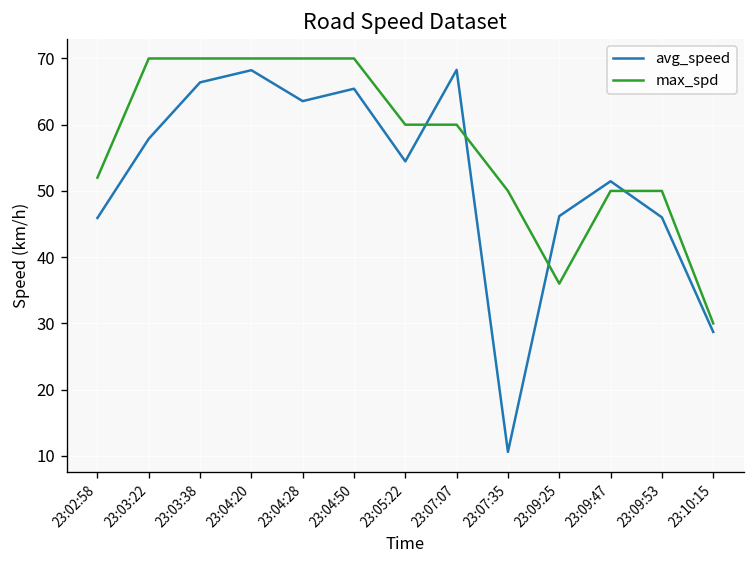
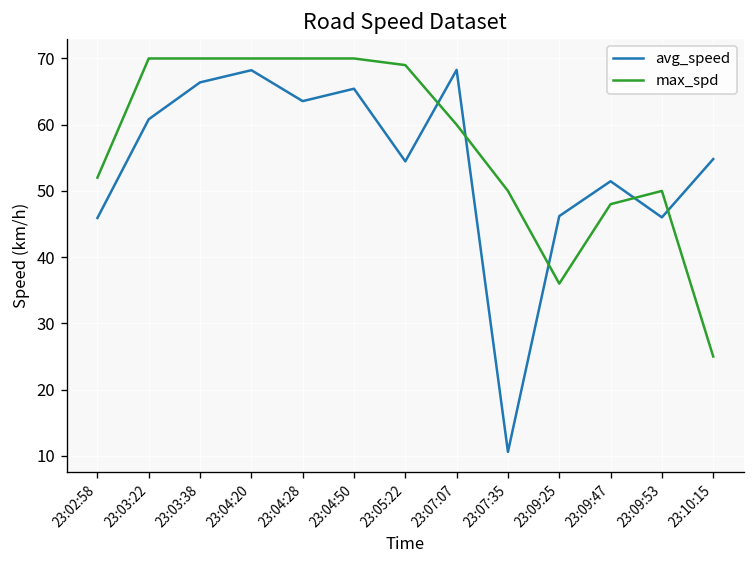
avg_speed, 23:03:22: 58 -> 61
max_spd, 23:05:22: 60 -> 69
max_spd, 23:09:47: 50 -> 48
avg_speed, 23:10:15: 29 -> 55
max_spd, 23:10:15: 30 -> 25
